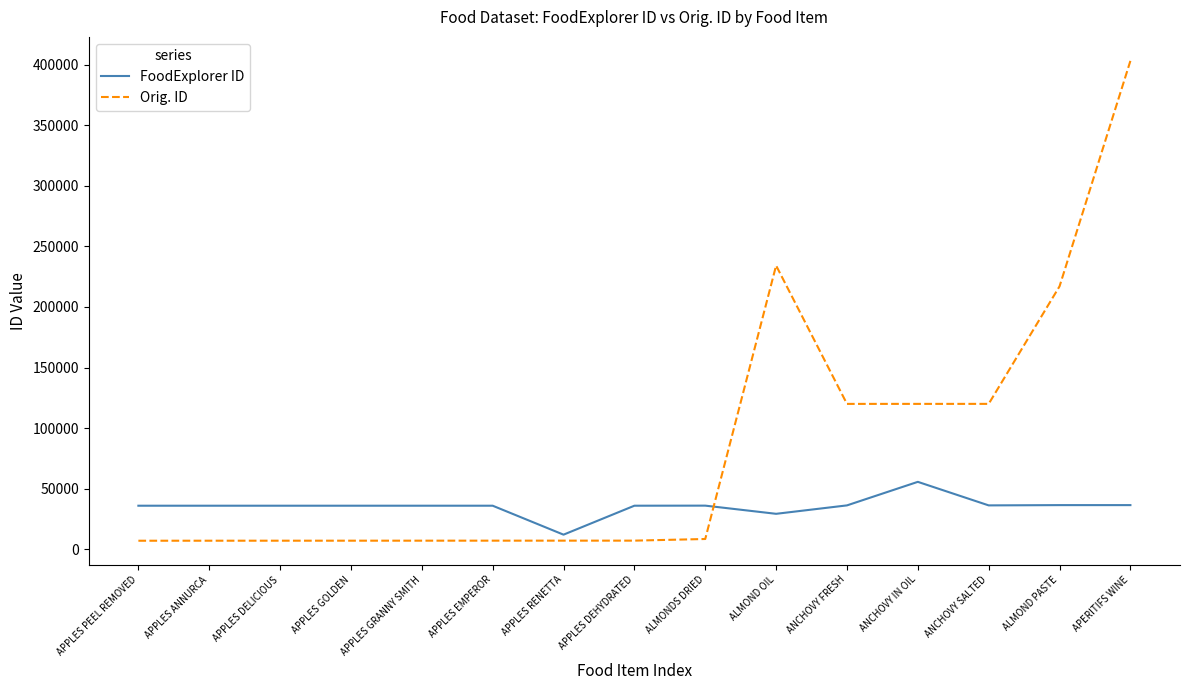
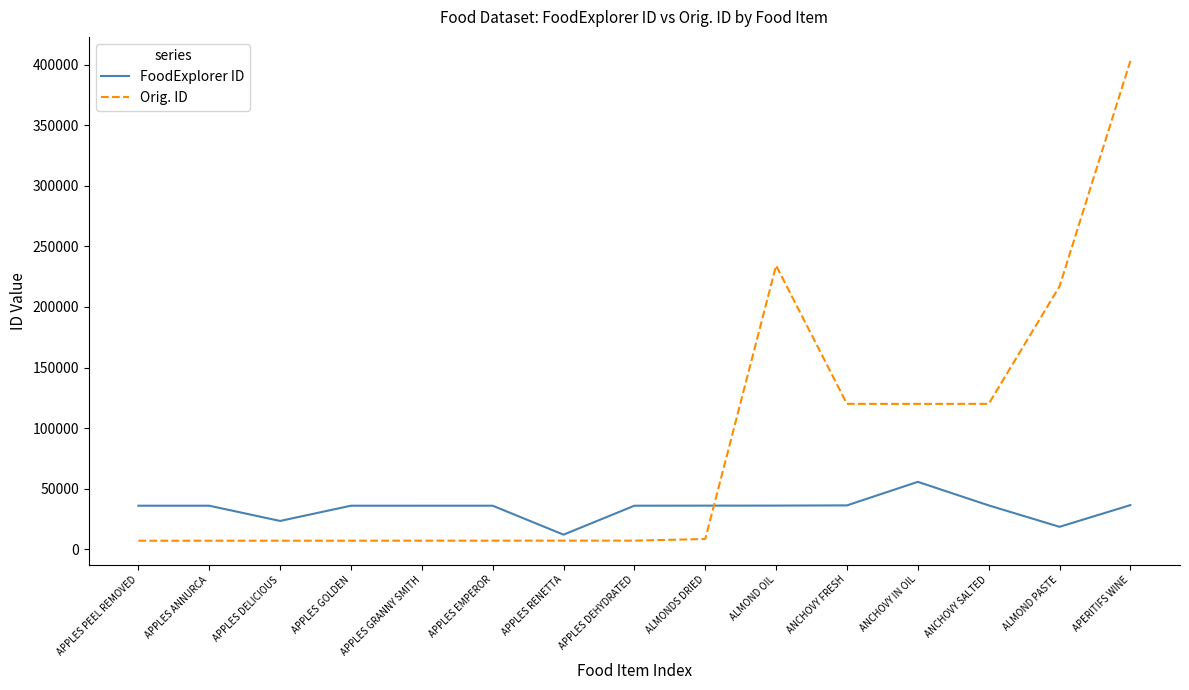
FoodExplorer ID, APPLES DELICIOUS: 36000 -> 23000
FoodExplorer ID, ALMOND OIL: 29000 -> 36000
FoodExplorer ID, ALMOND PASTE: 36000 -> 19000
